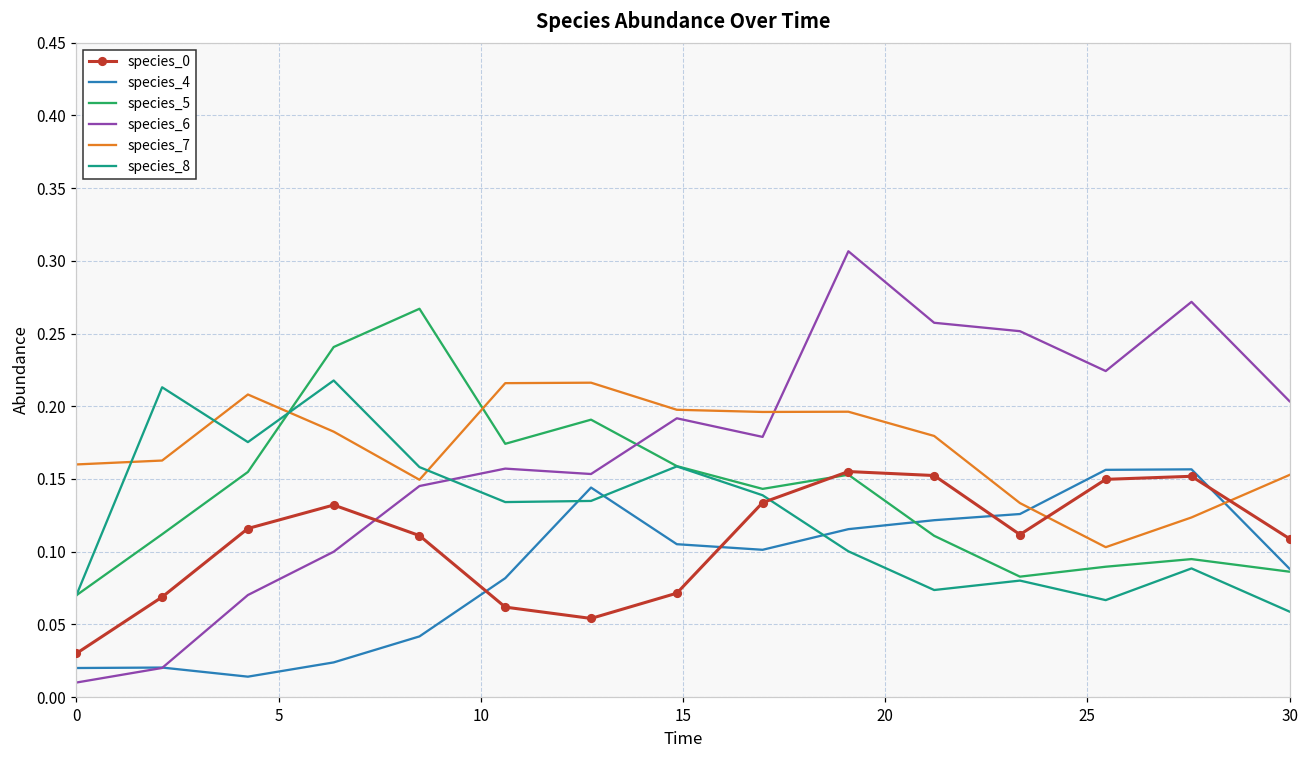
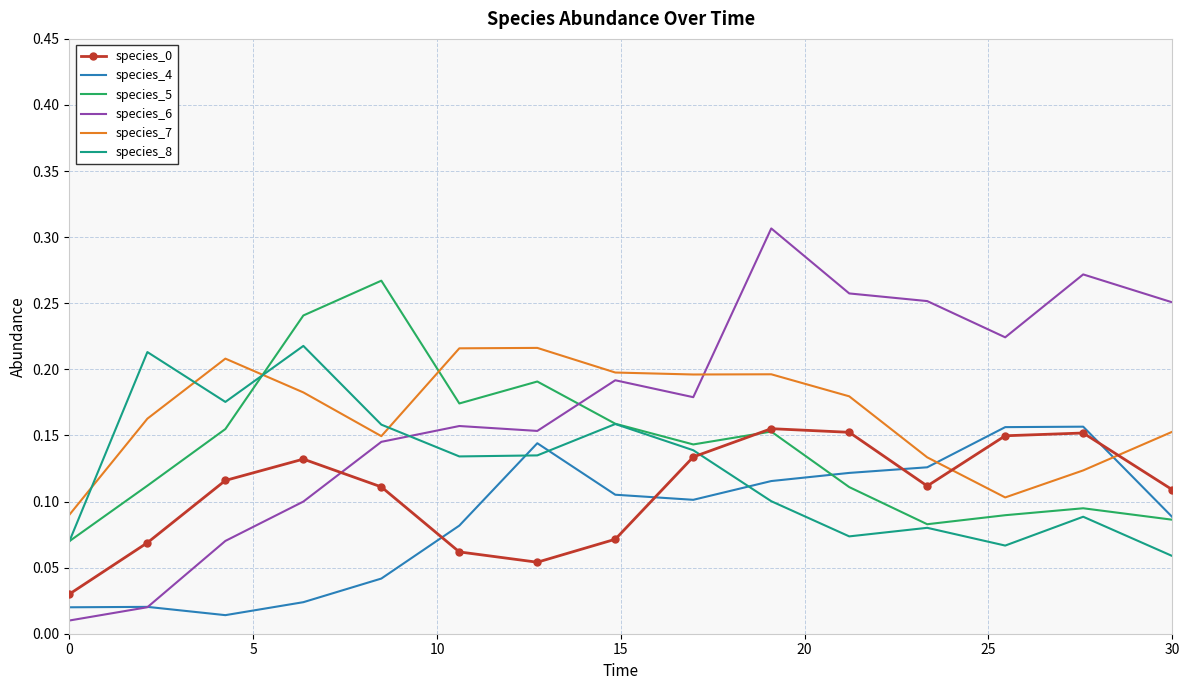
species_7, 0: 0.16 -> 0.09
species_6, 30: 0.203 -> 0.251
